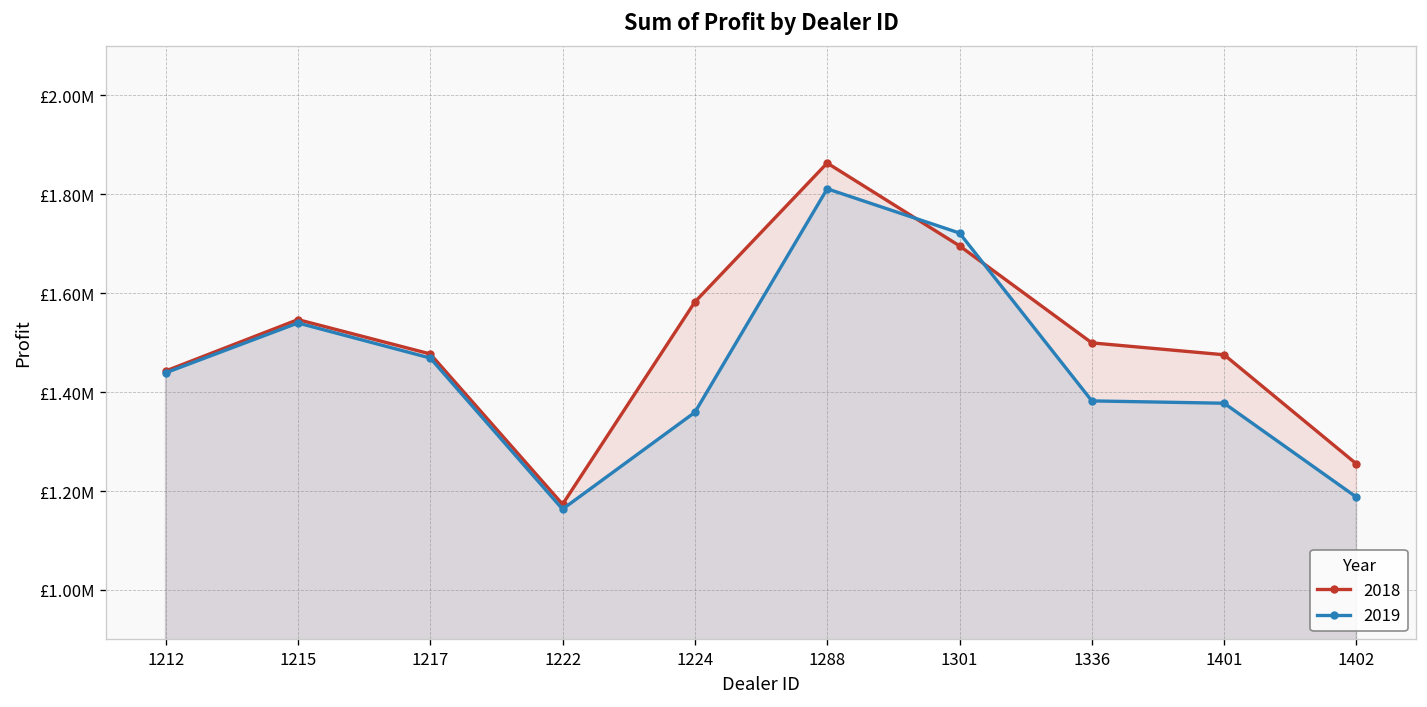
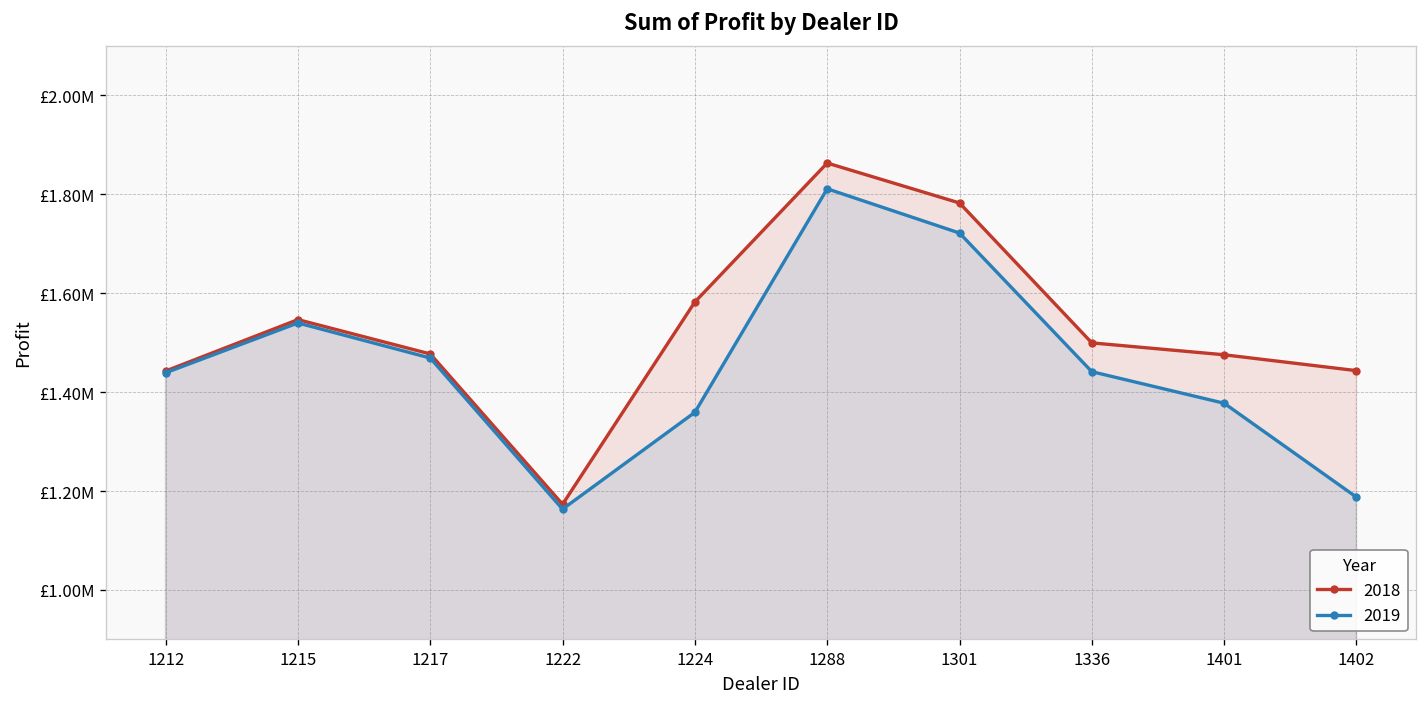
2018, 1301: £1700000 -> £1780000
2019, 1336: £1380000 -> £1440000
2018, 1402: £1250000 -> £1440000
